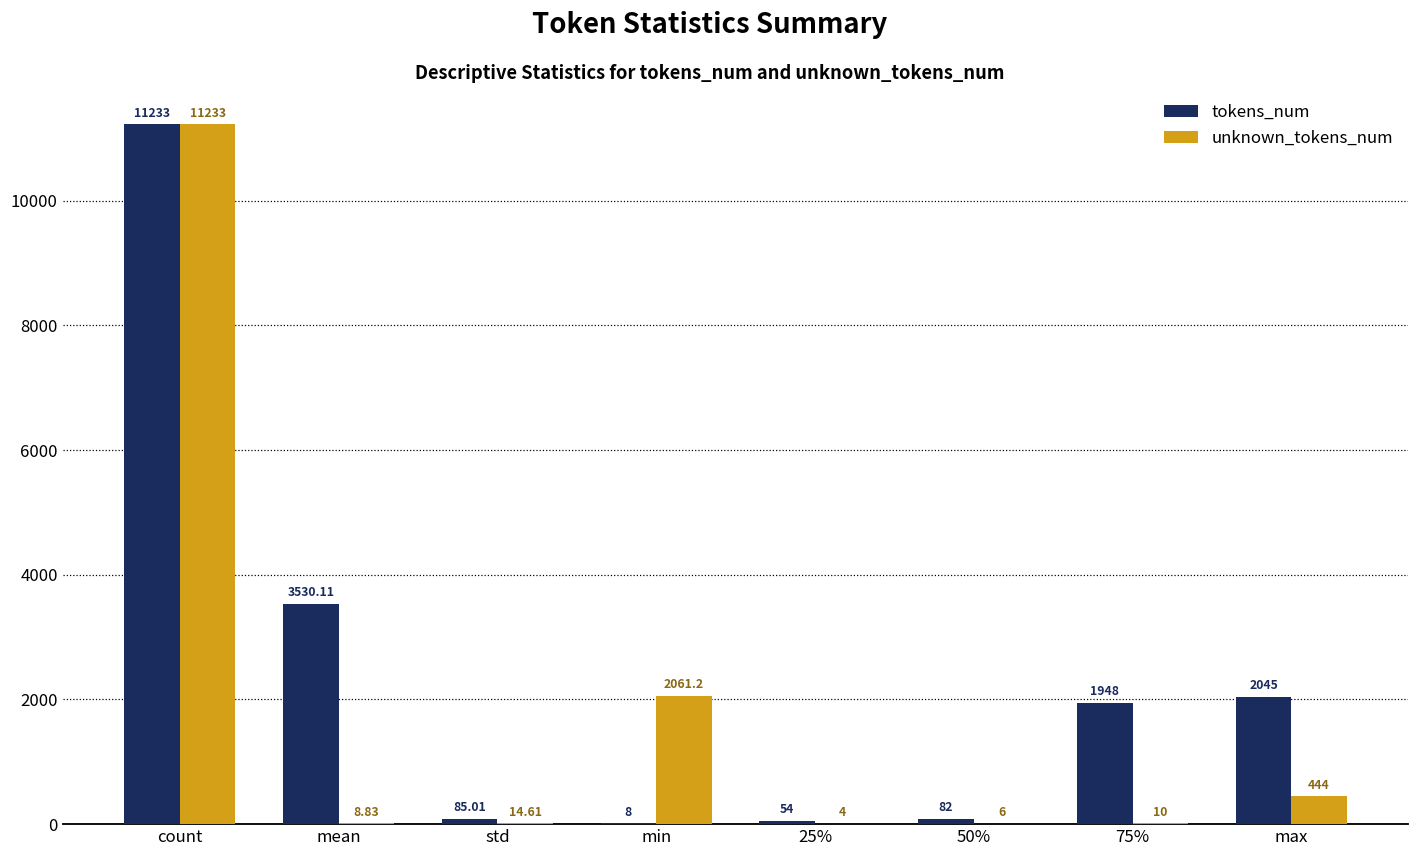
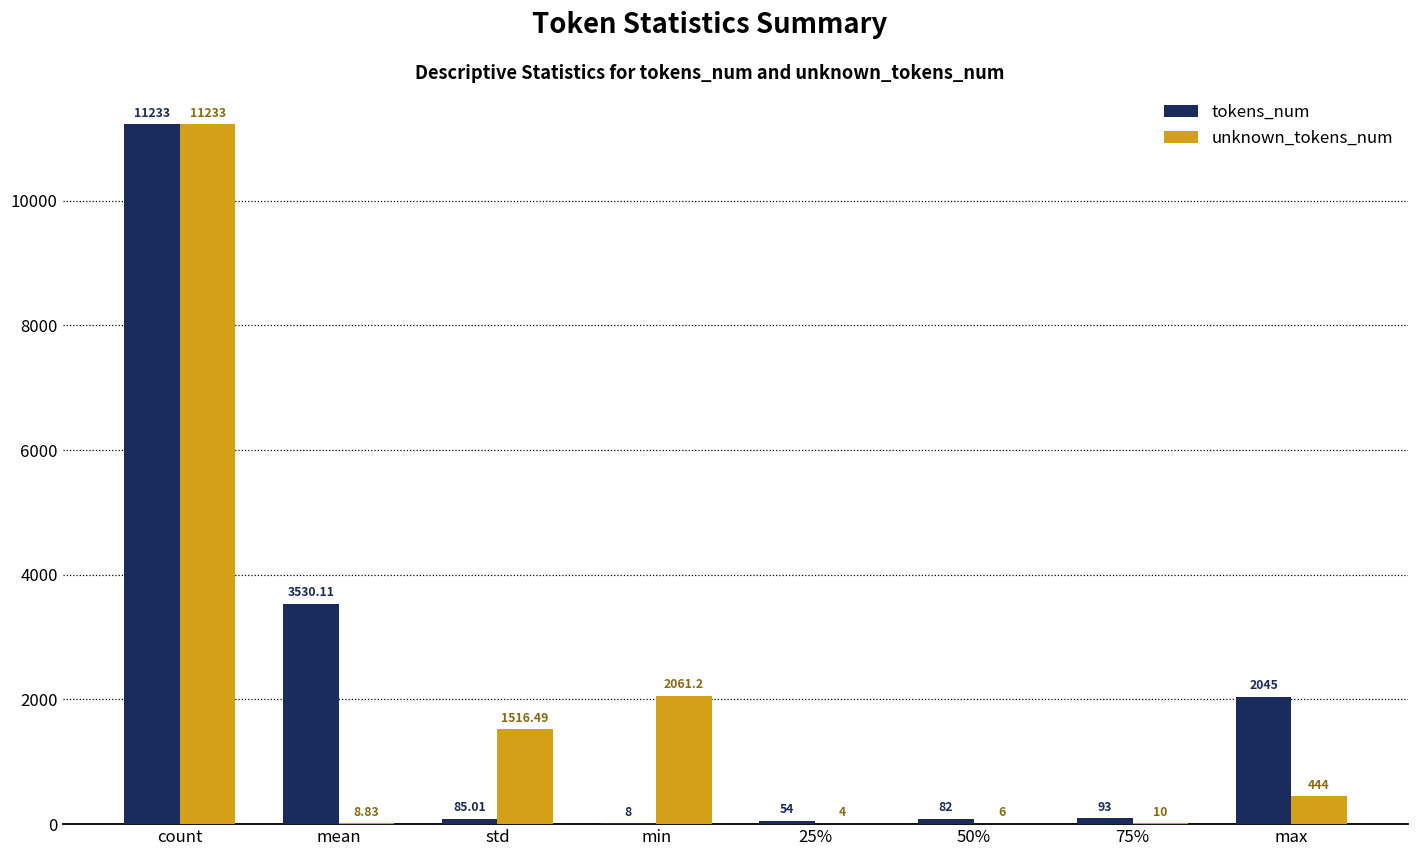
unknown_tokens_num, std: 14.61 -> 1516.49
tokens_num, 75%: 1948 -> 93
